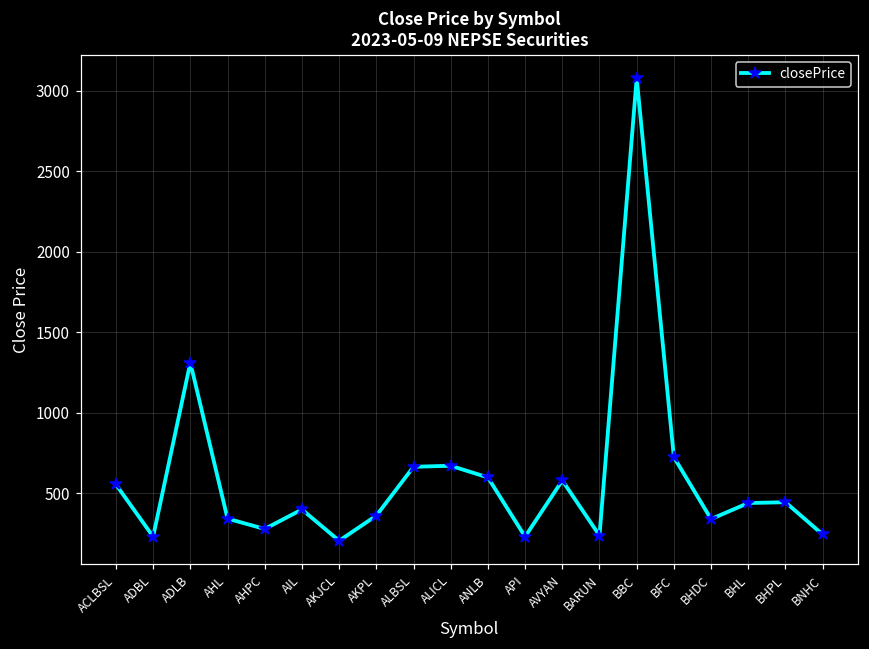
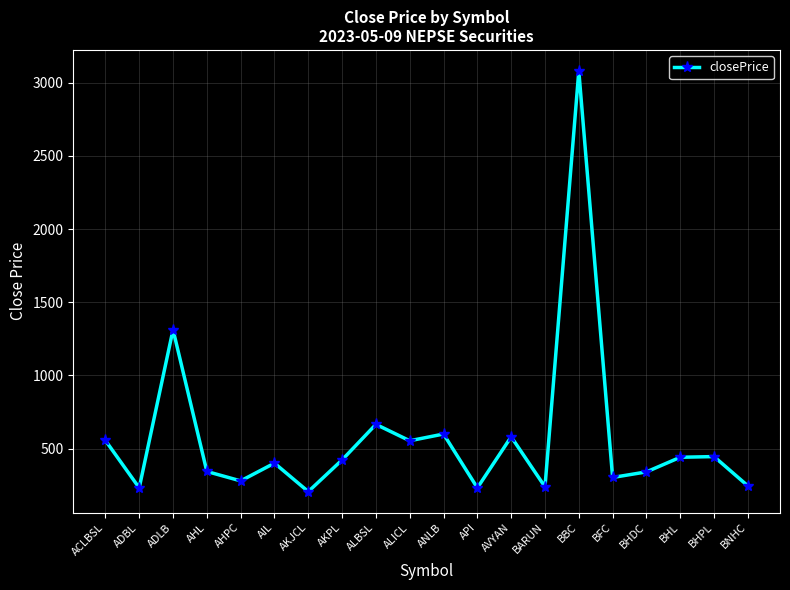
AKPL: 360 -> 420
ALICL: 670 -> 550
BFC: 730 -> 300
